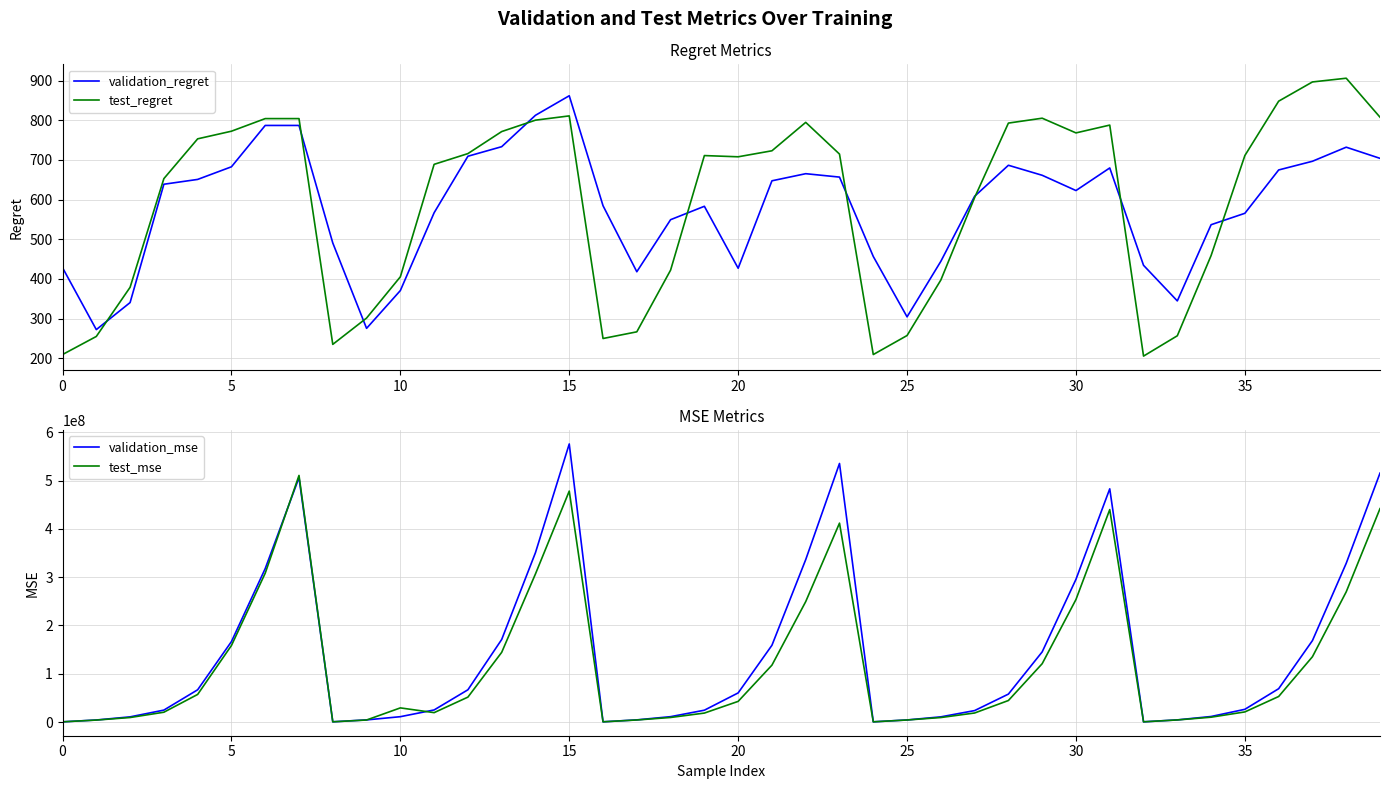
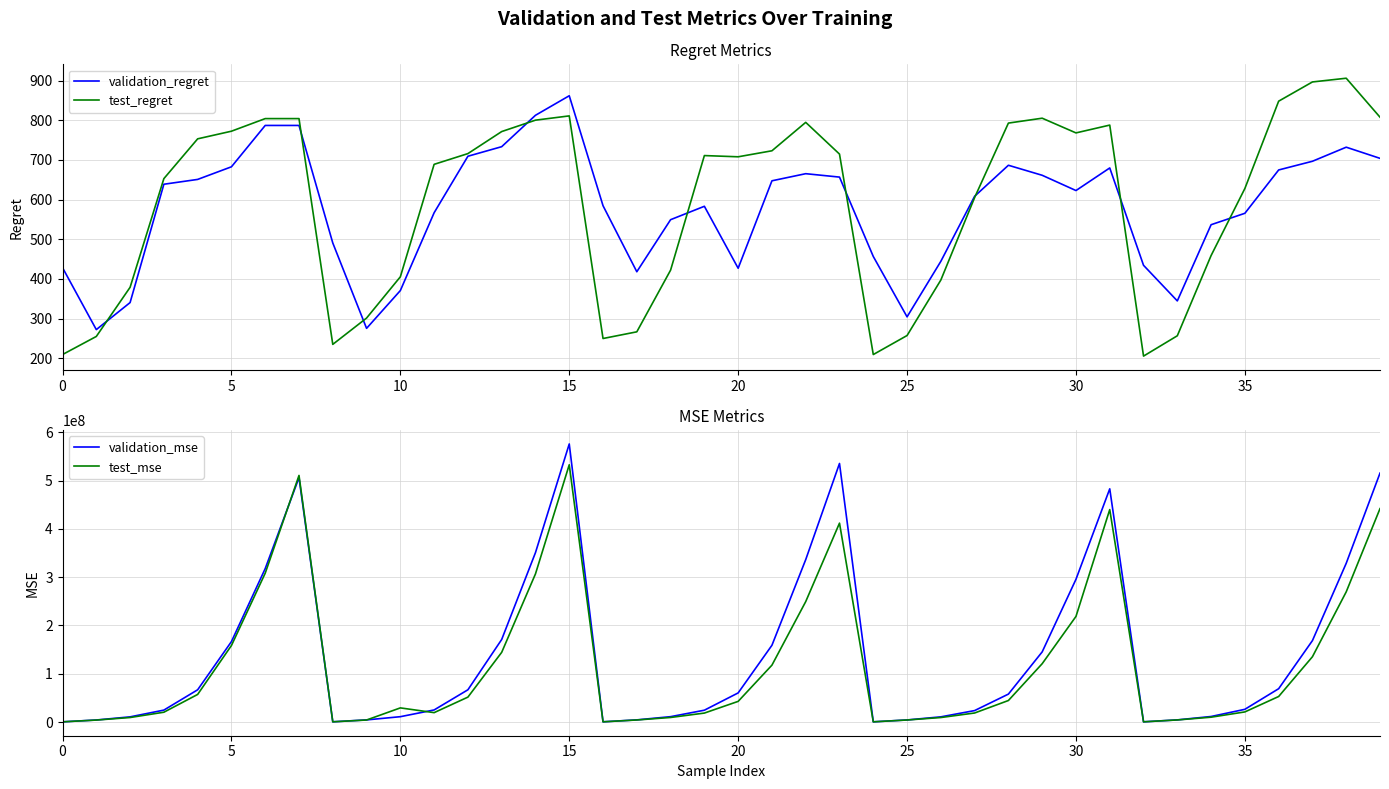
Regret Metrics, test_regret, 35: 710 -> 630
MSE Metrics, test_mse, 15: 480000000 -> 530000000
MSE Metrics, test_mse, 30: 250000000 -> 220000000
